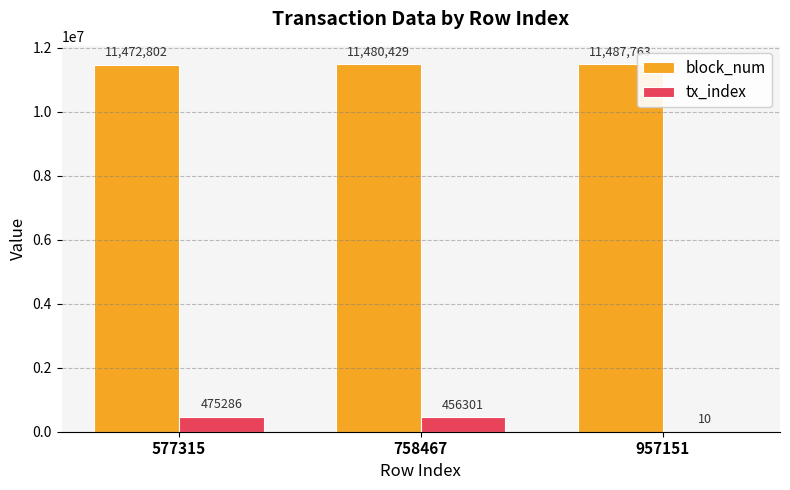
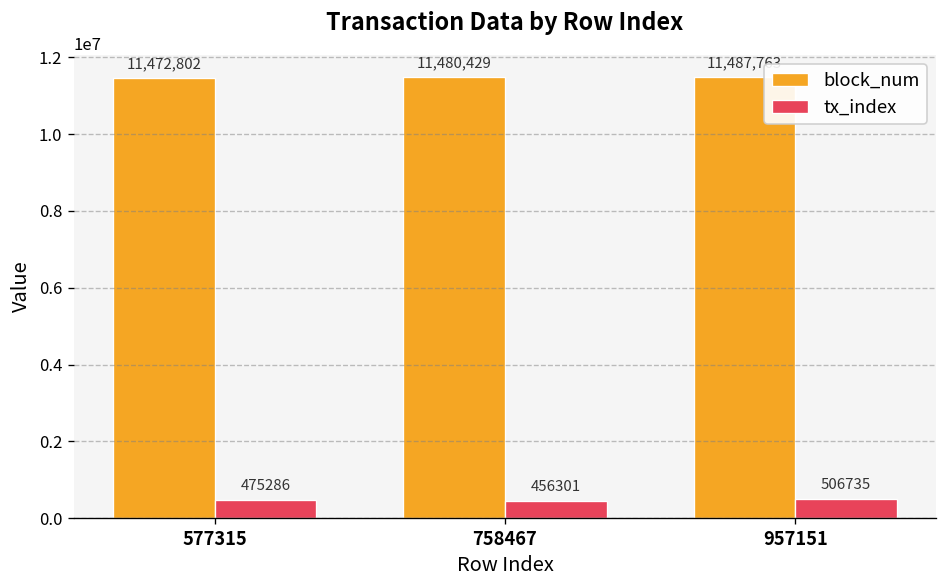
tx_index, 957151: 10 -> 506735
